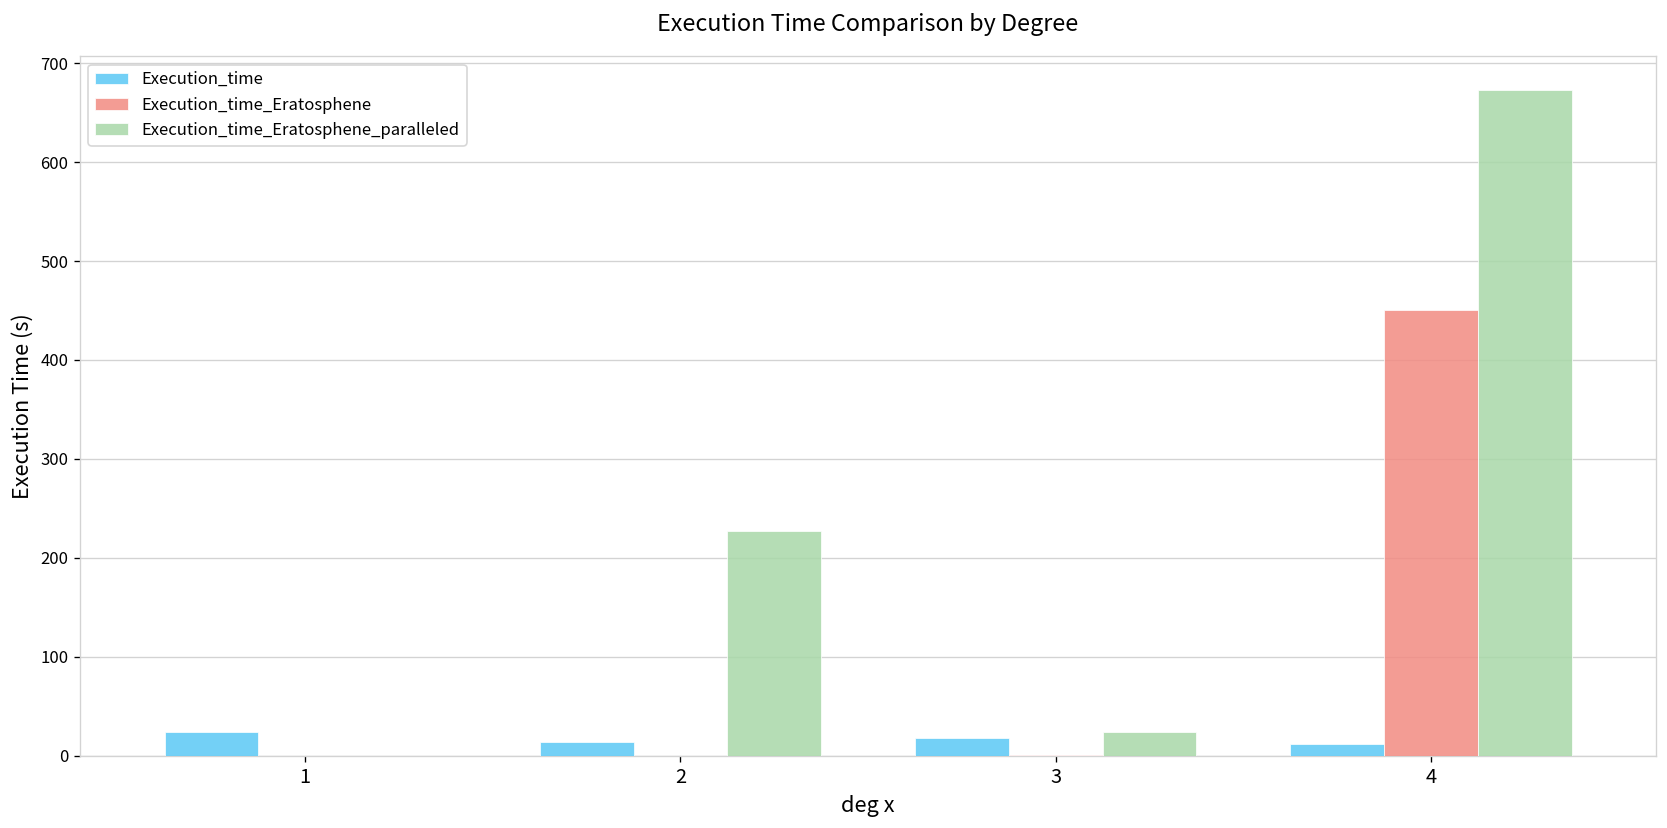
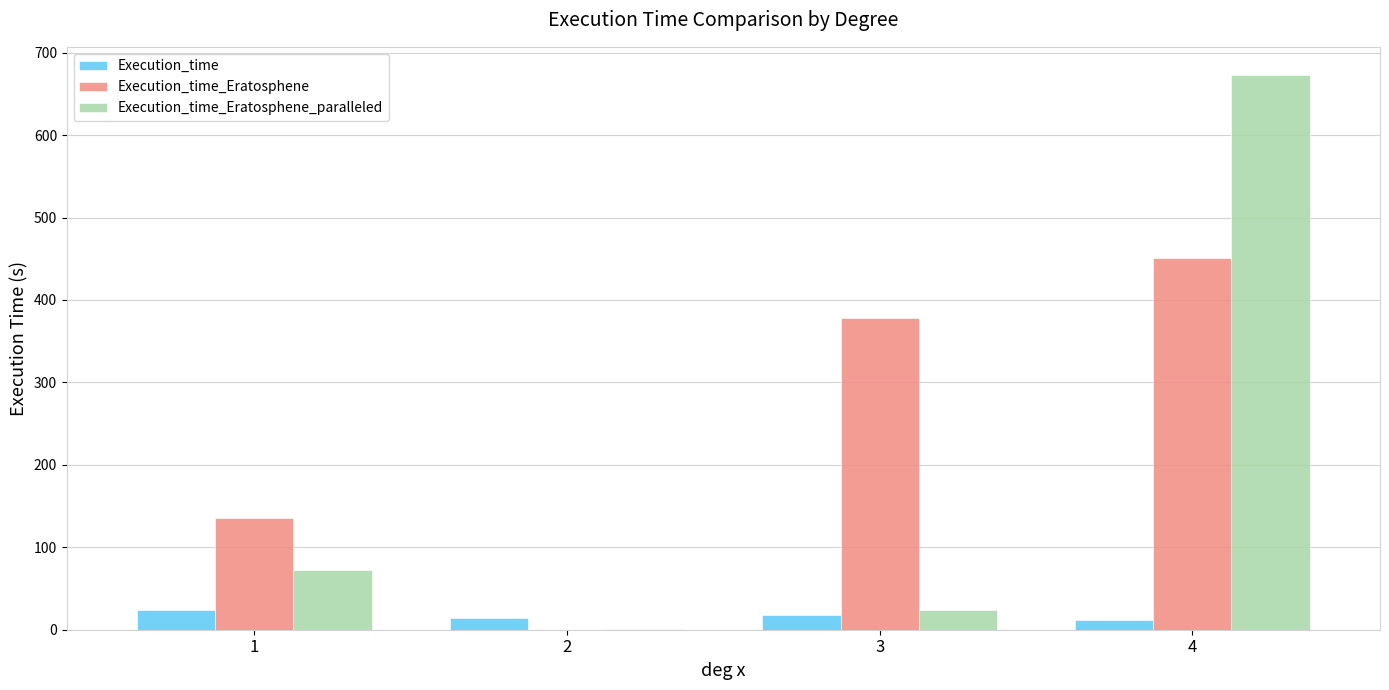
Execution_time_Eratosphene, 1: 0 -> 140
Execution_time_Eratosphene_paralleled, 1: 0 -> 70
Execution_time_Eratosphene_paralleled, 2: 230 -> 0
Execution_time_Eratosphene, 3: 0 -> 380
